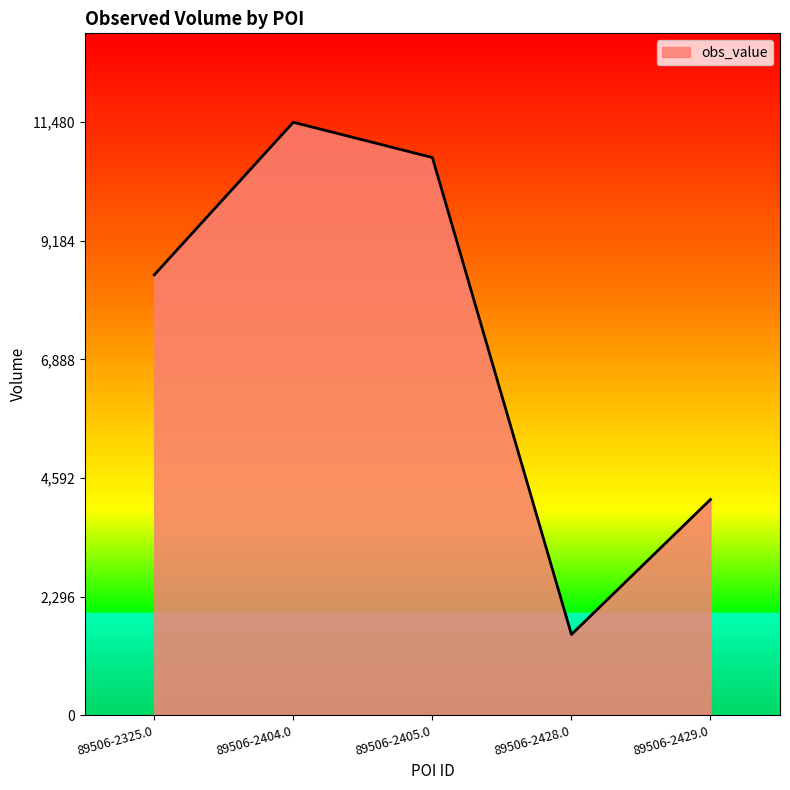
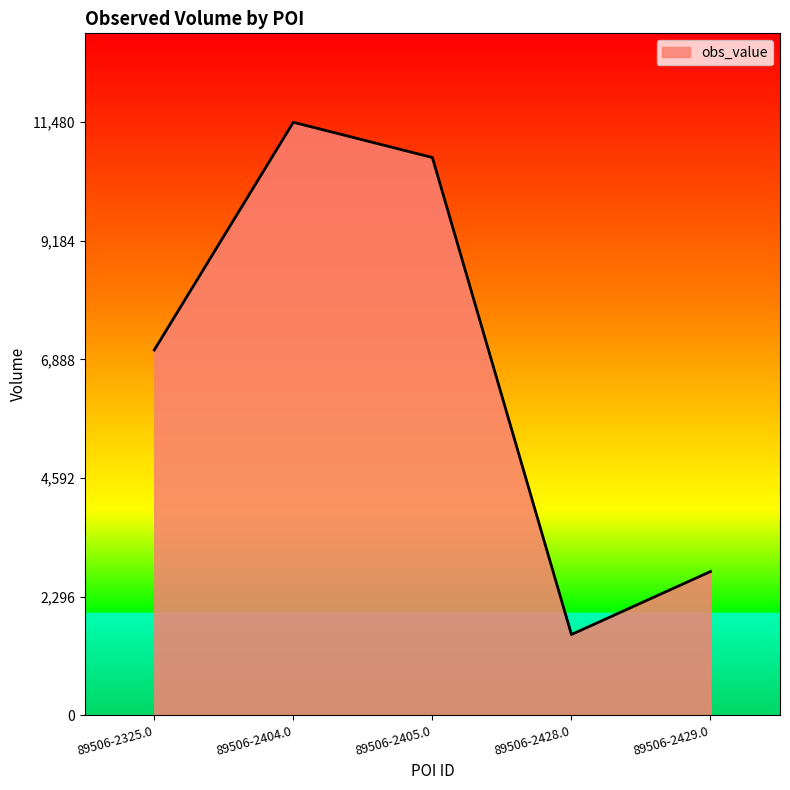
89506-2325.0: 8,500 -> 7,100
89506-2429.0: 4,200 -> 2,800
